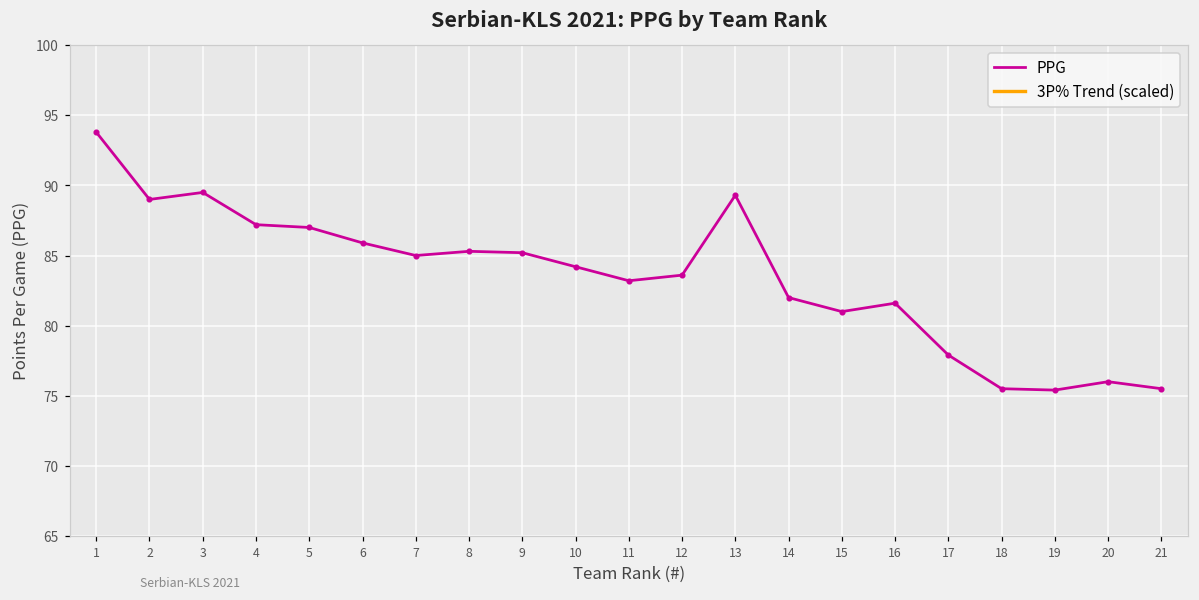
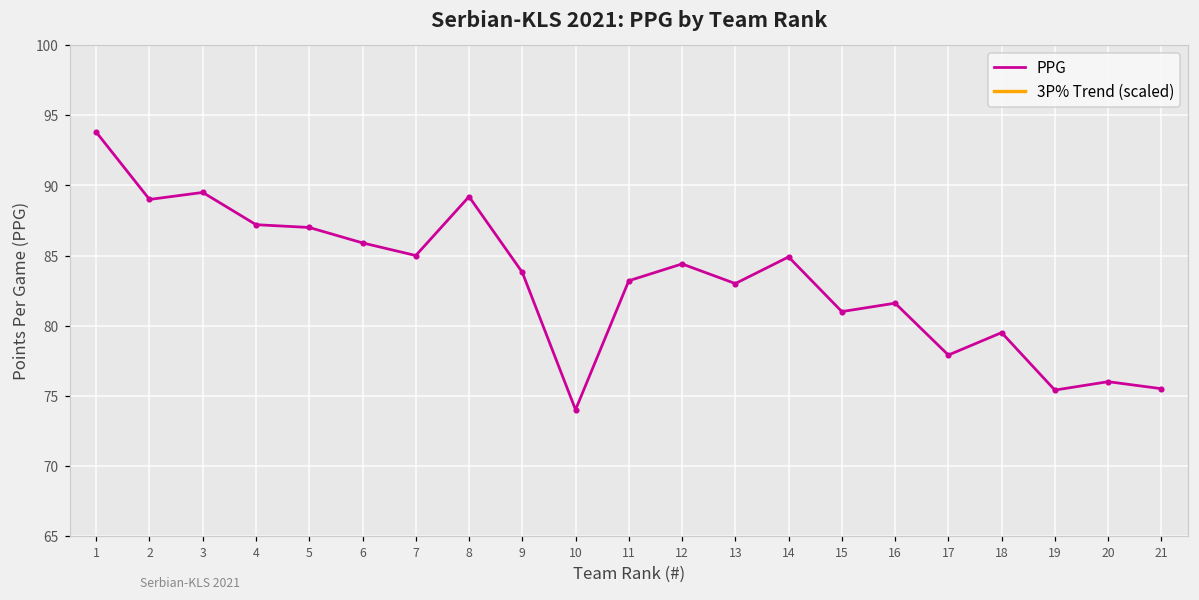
PPG, 8: 85.3 -> 89.2
PPG, 9: 85.2 -> 83.8
PPG, 10: 84.2 -> 74.0
PPG, 12: 83.6 -> 84.4
PPG, 13: 89.3 -> 83.0
PPG, 14: 82.0 -> 84.9
PPG, 18: 75.5 -> 79.5
